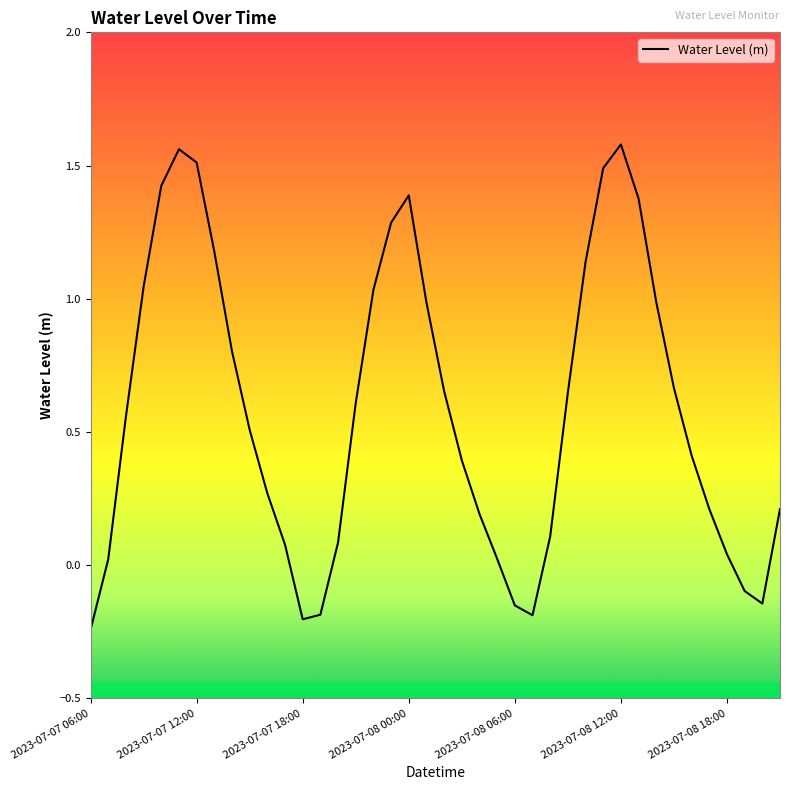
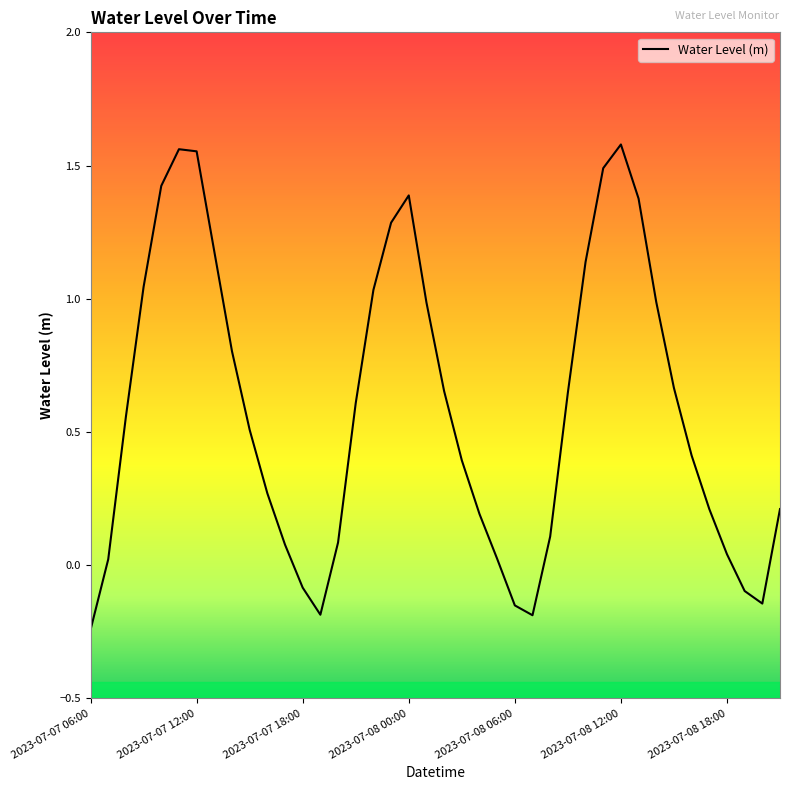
2023-07-07 12:00: 1.51 -> 1.55
2023-07-07 18:00: -0.20 -> -0.08
